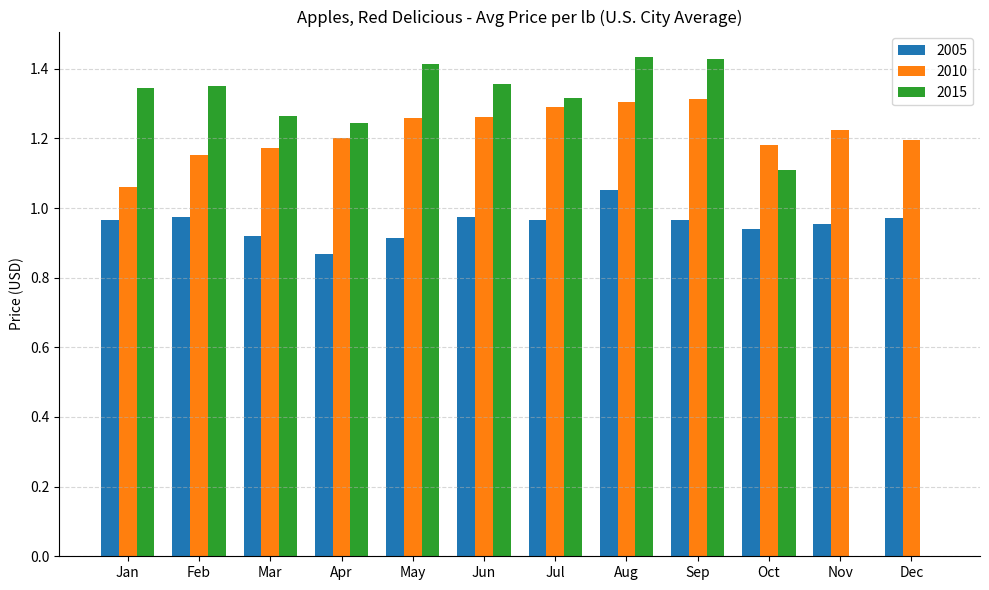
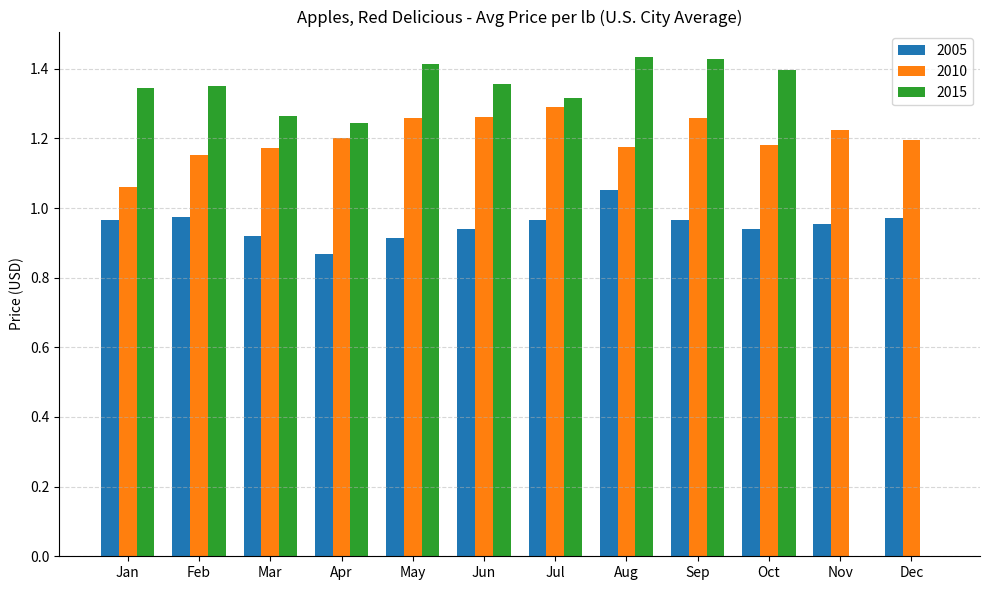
2005, Jun: 0.97 -> 0.94
2010, Aug: 1.31 -> 1.17
2010, Sep: 1.31 -> 1.26
2015, Oct: 1.11 -> 1.40
